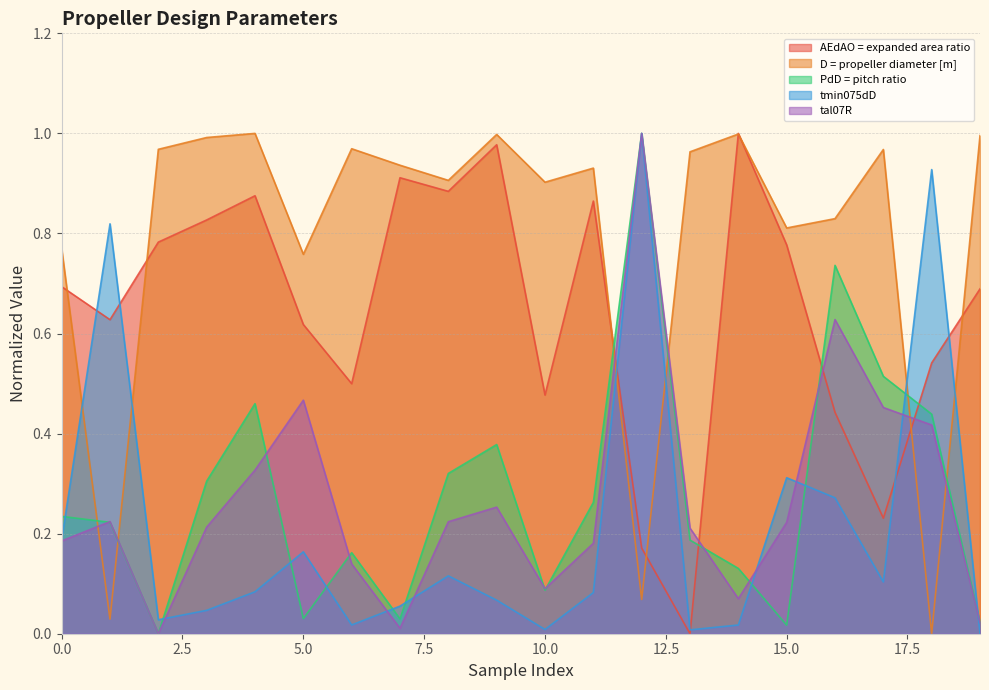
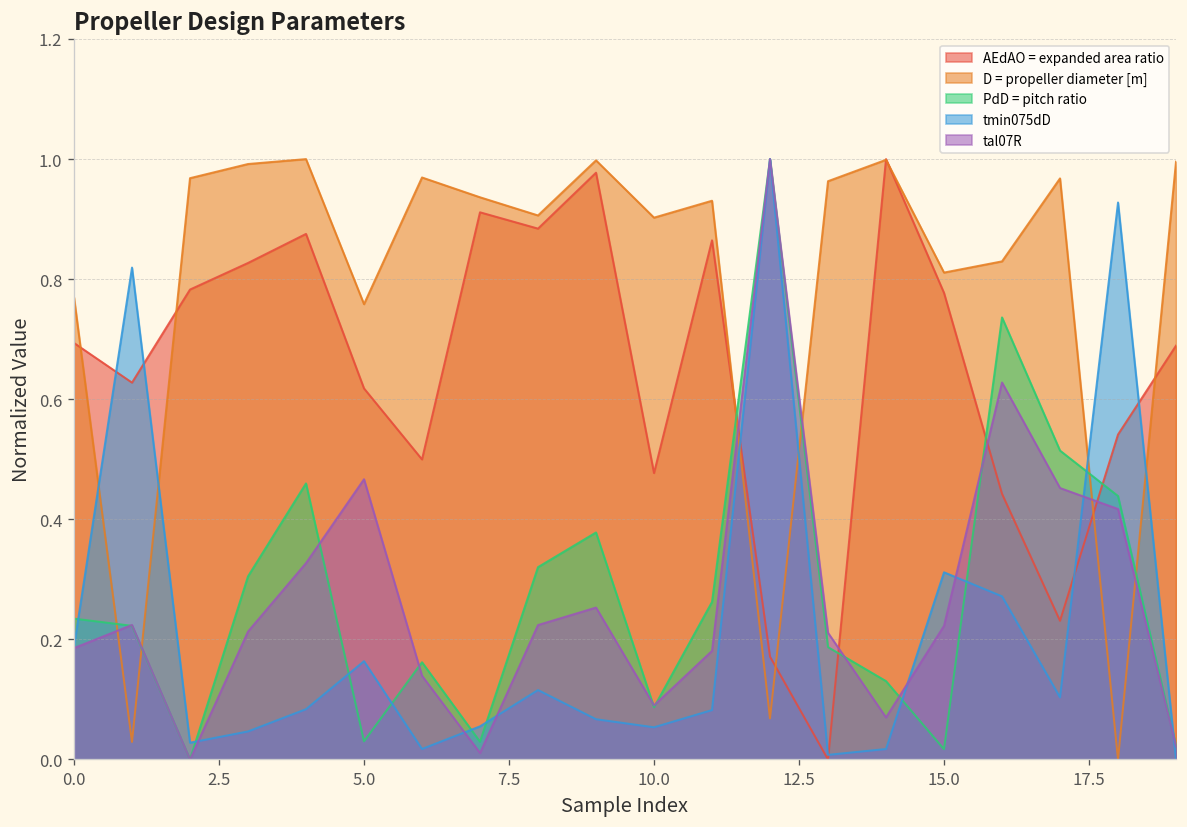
tmin075dD, 10.0: 0.01 -> 0.05
